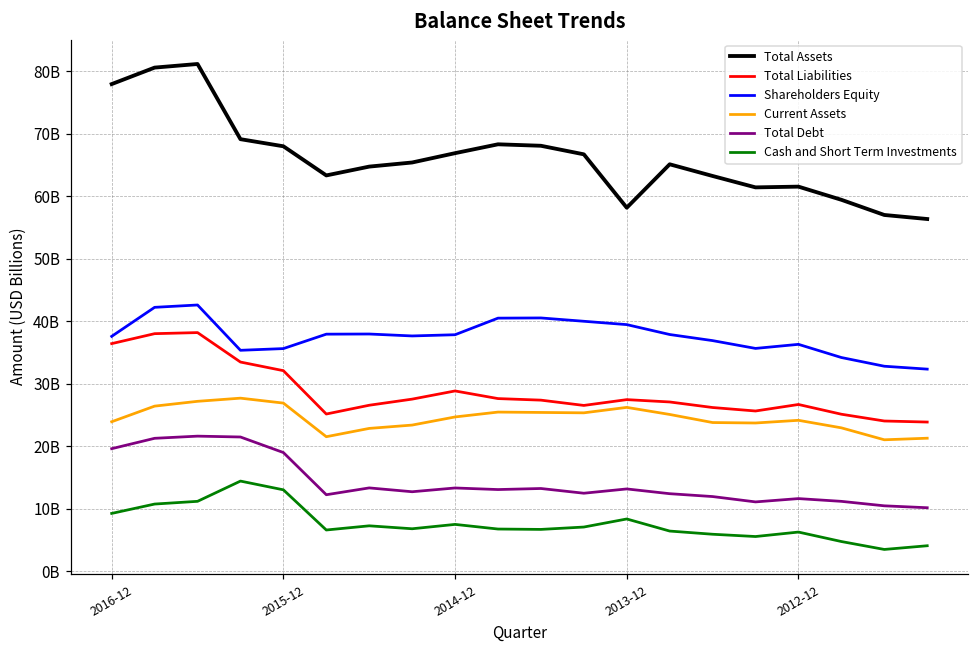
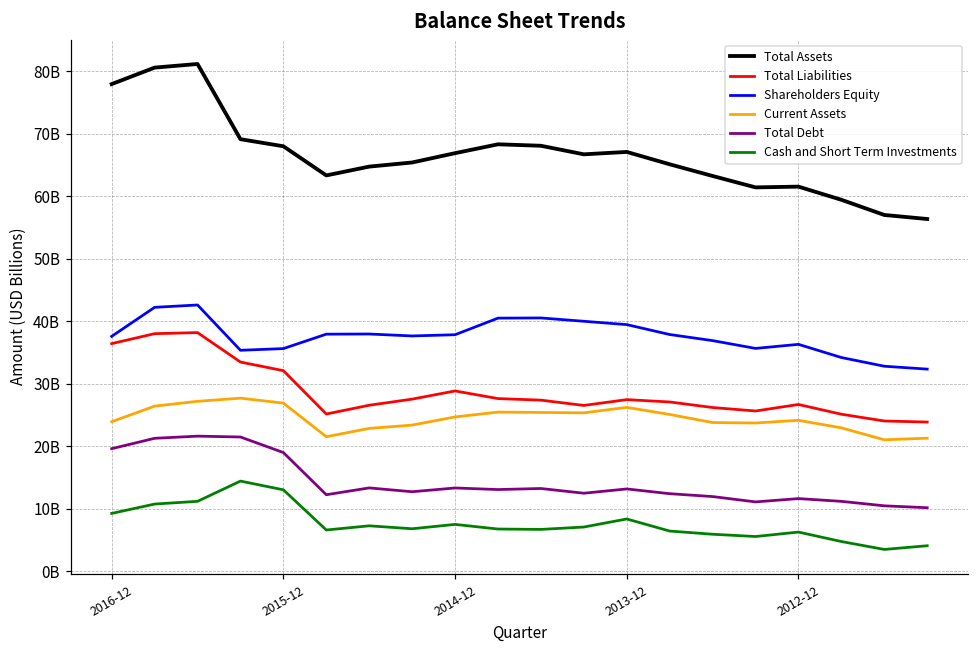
Total Assets, 2013-12: 58000000000 -> 67000000000
